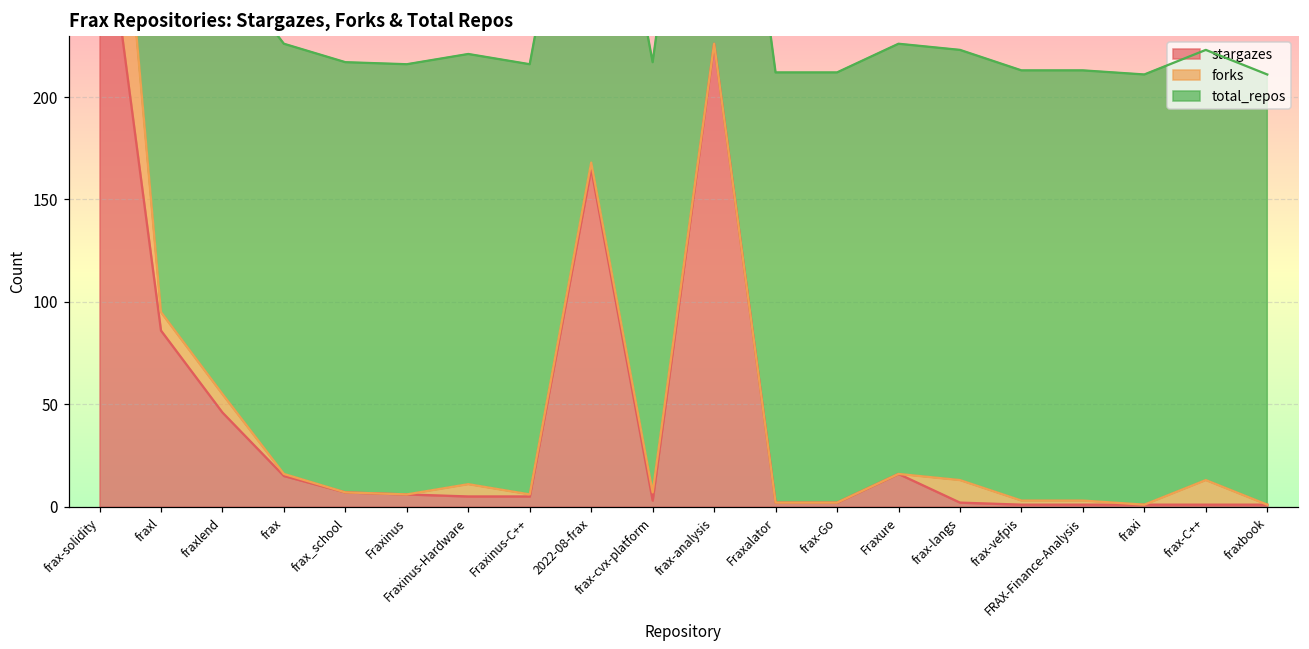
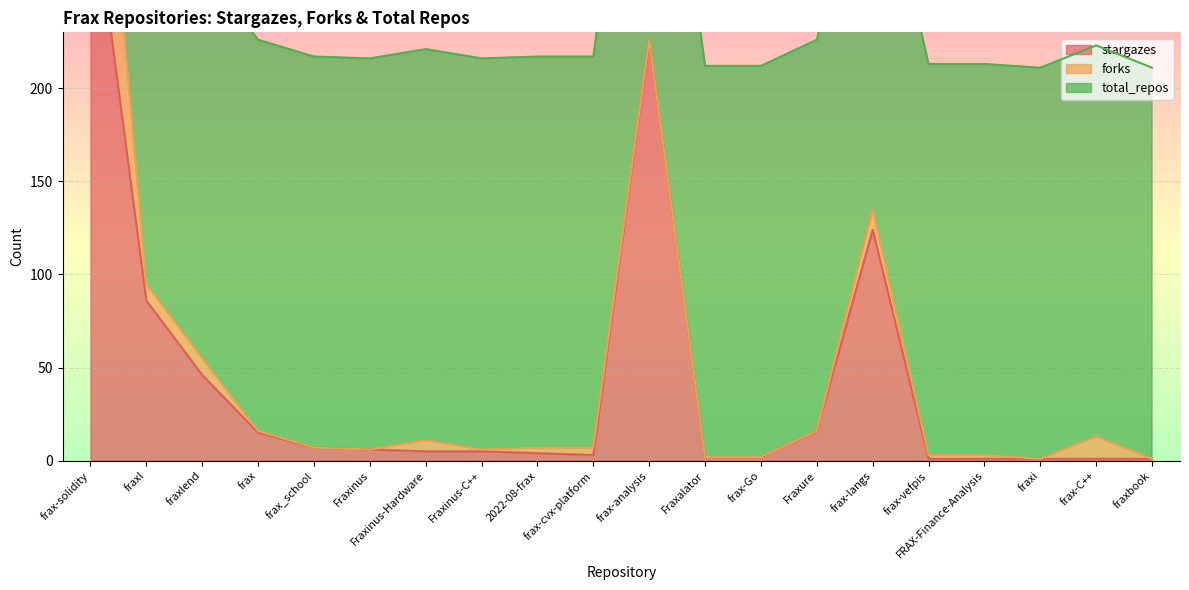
stargazes, 2022-08-frax: 165 -> 4
stargazes, frax-langs: 2 -> 124
